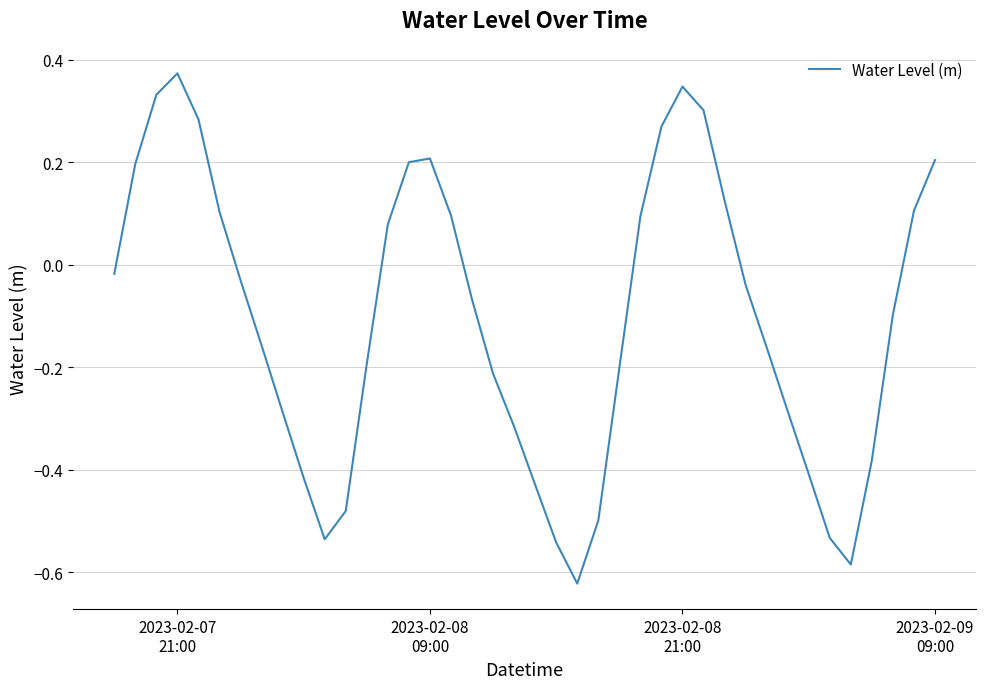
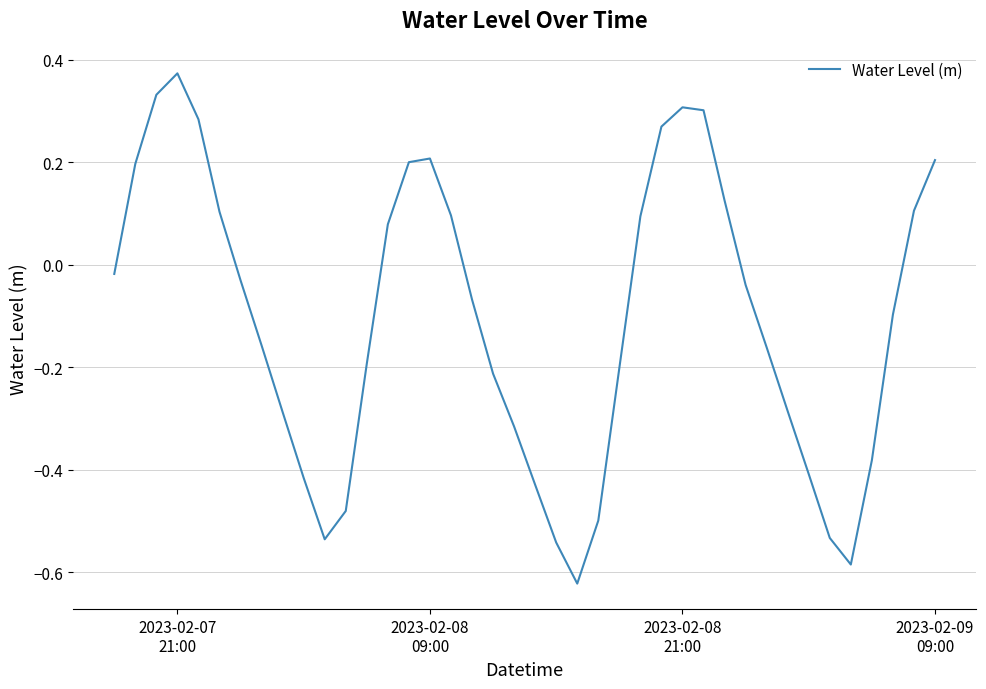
2023-02-08 21:00: 0.35 -> 0.31
